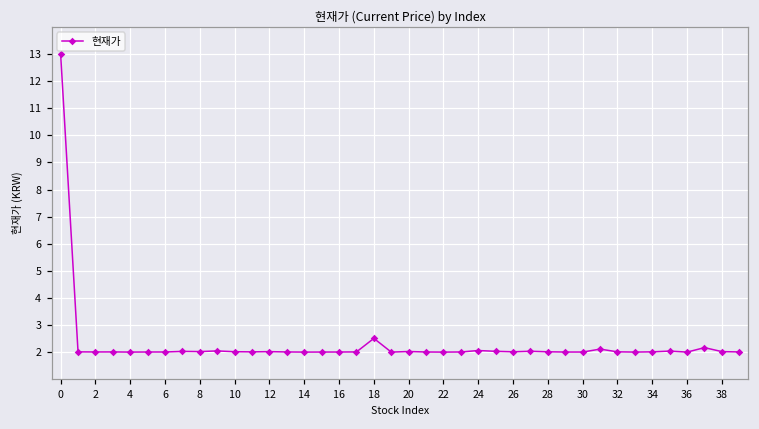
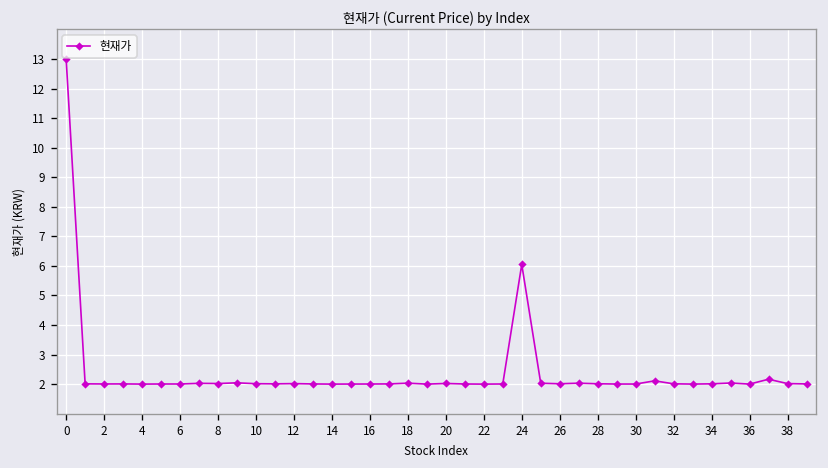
18: 2.5 -> 2.0
24: 2.1 -> 6.0
